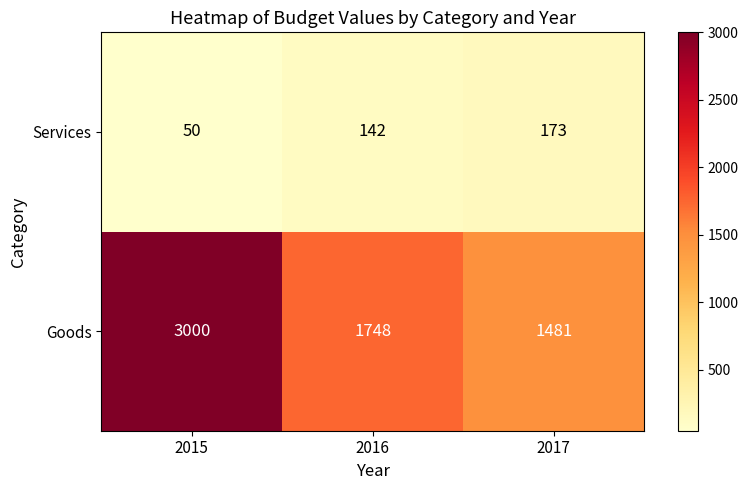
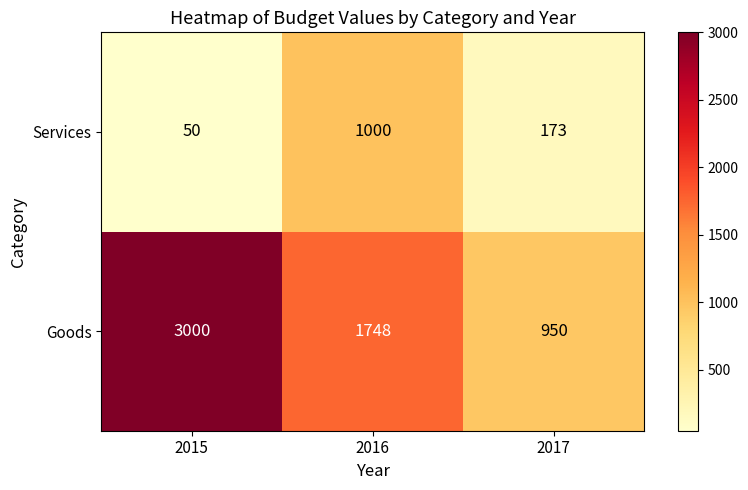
Services, 2016: 142 -> 1000
Goods, 2017: 1481 -> 950
